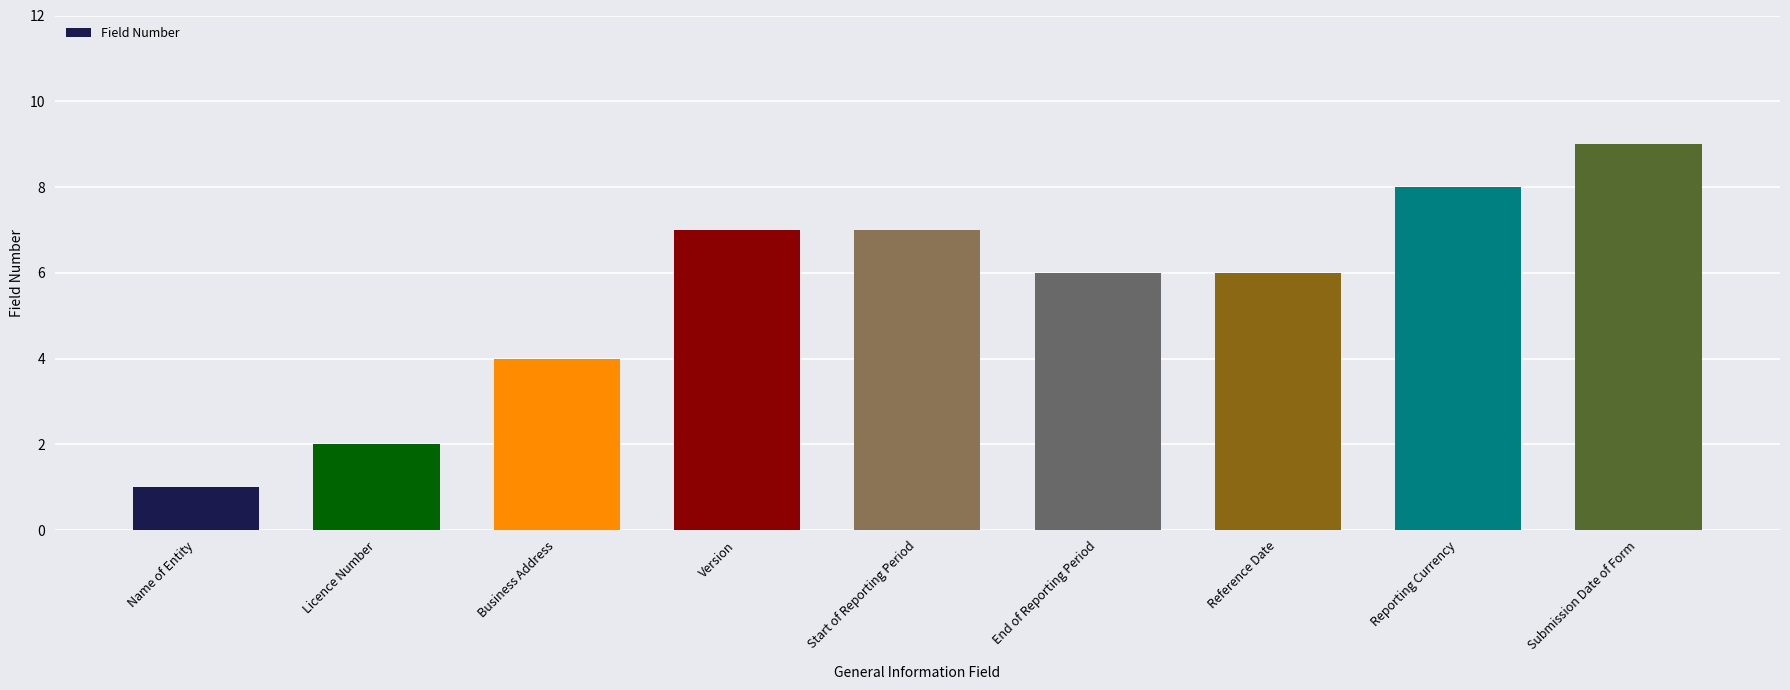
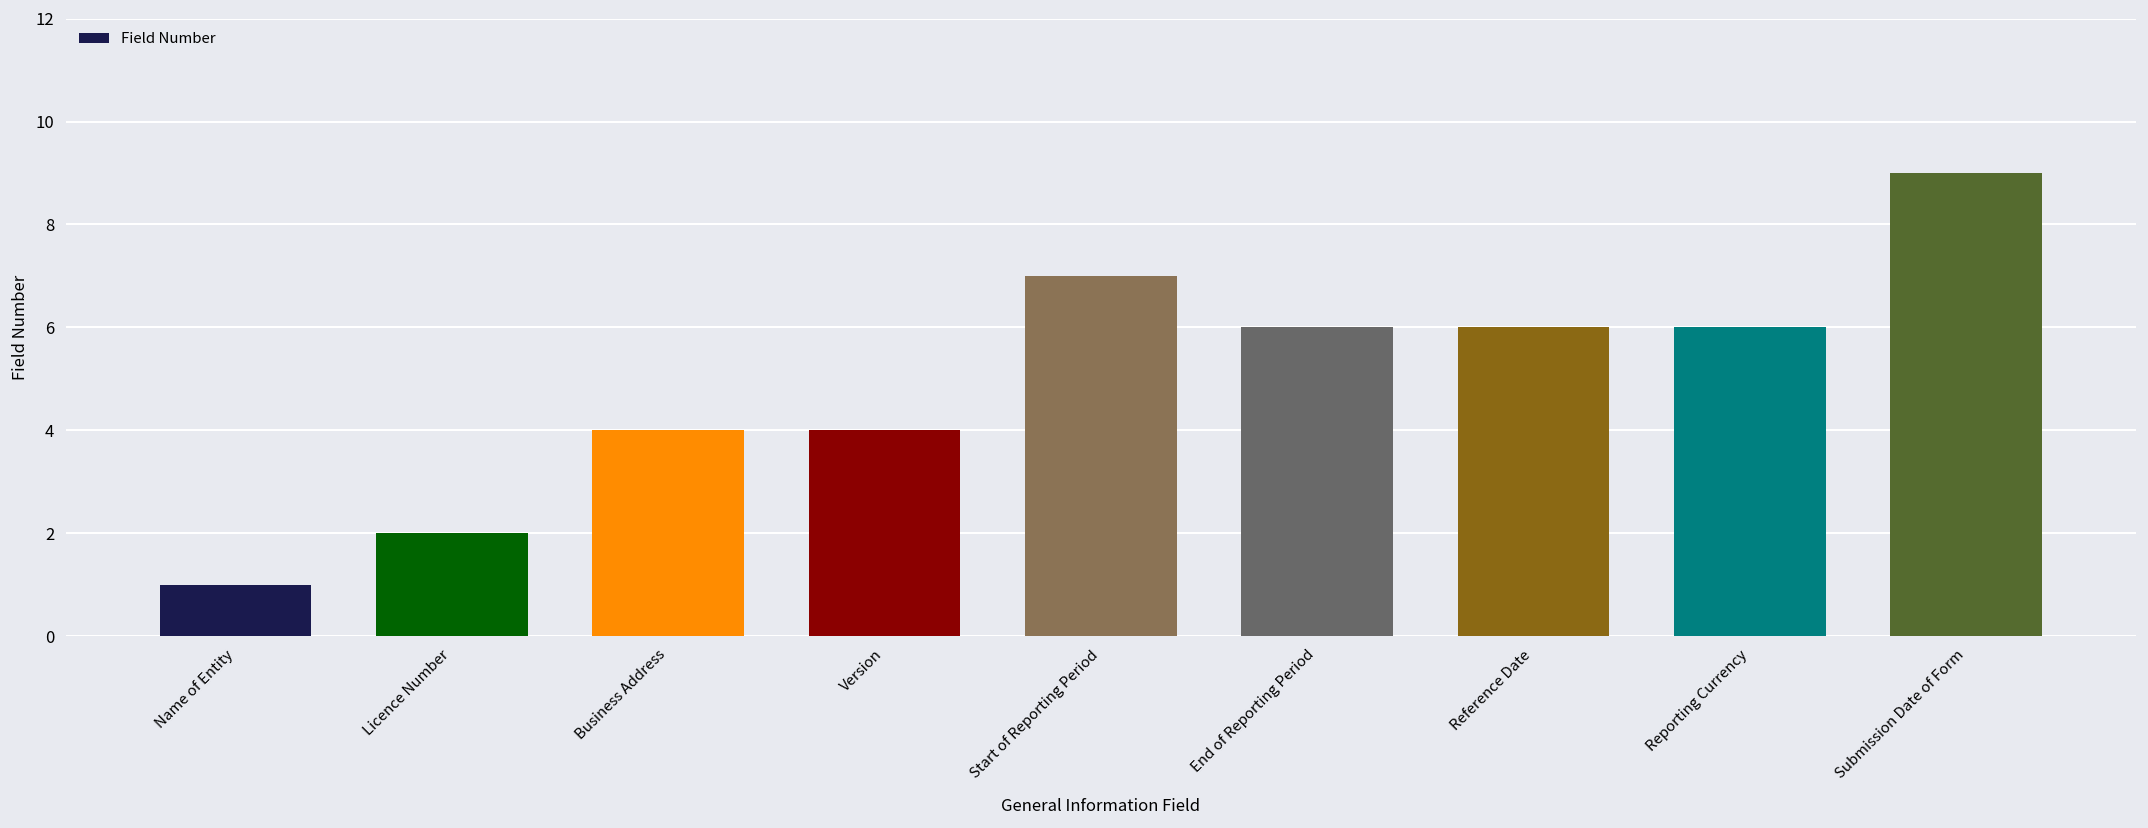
Version: 7 -> 4
Reporting Currency: 8 -> 6
